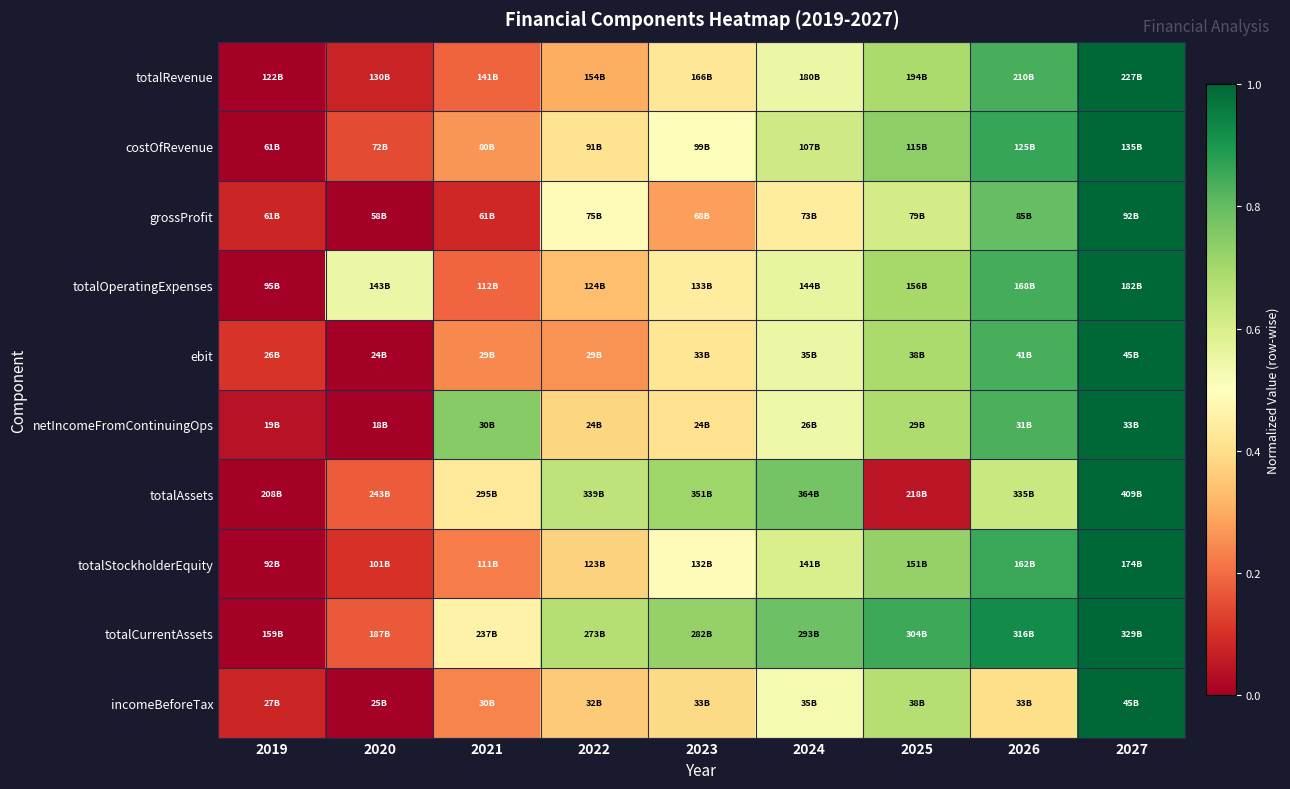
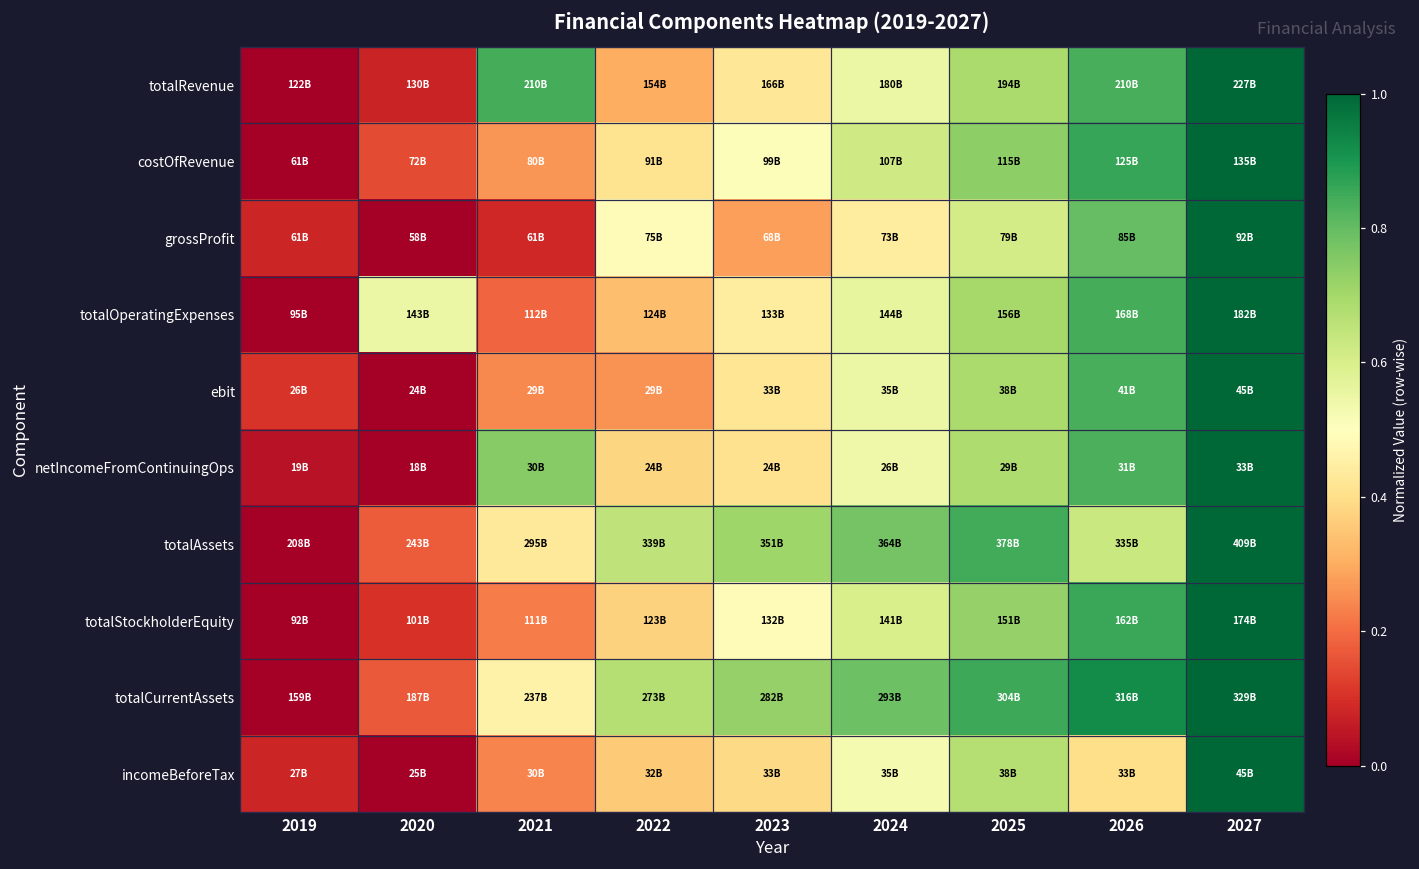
totalRevenue, 2021: 141B -> 210B
totalAssets, 2025: 218B -> 378B
